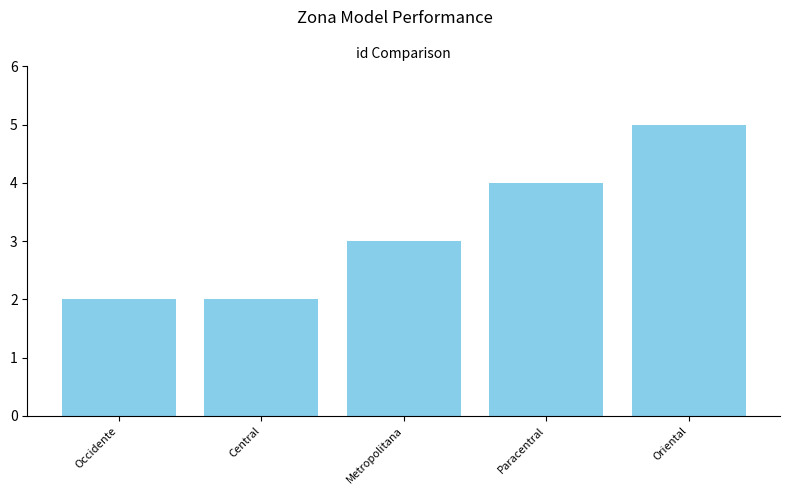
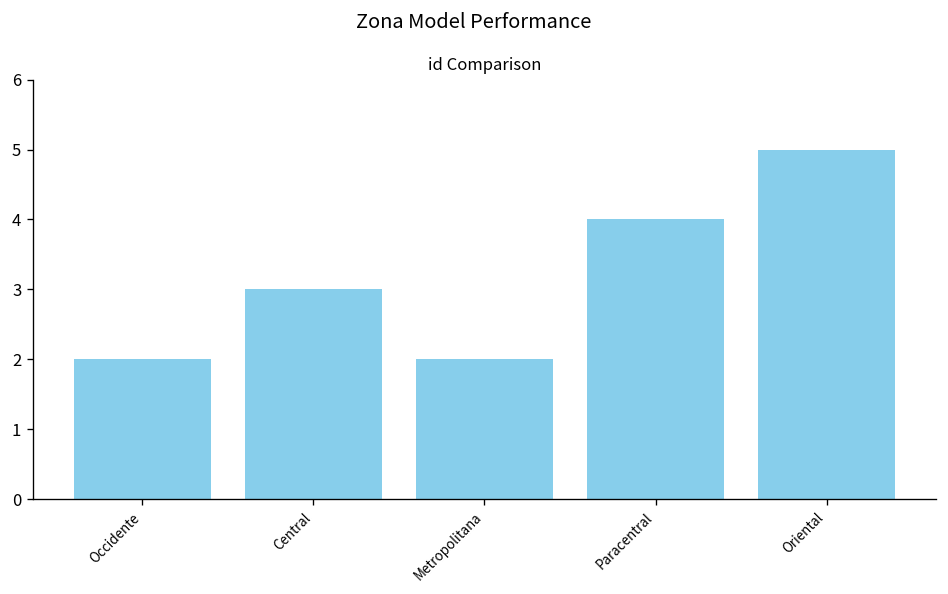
Central: 2 -> 3
Metropolitana: 3 -> 2
